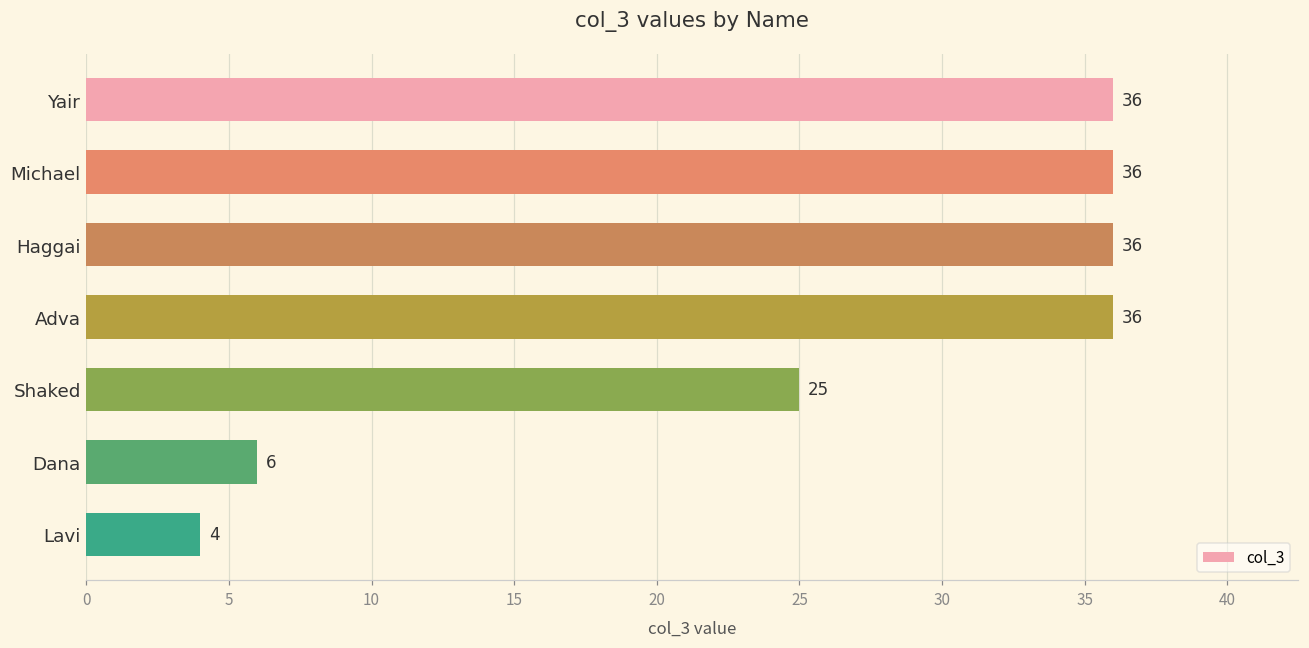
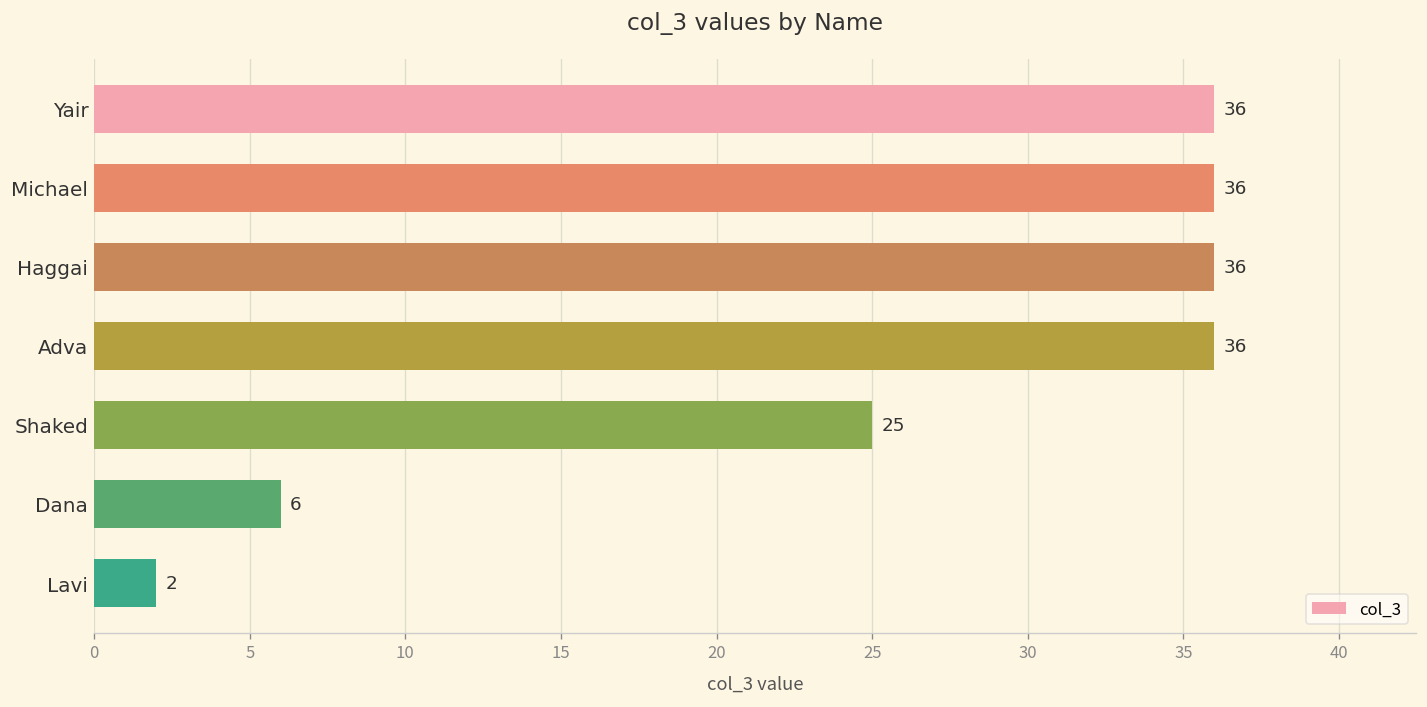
Lavi: 4 -> 2
